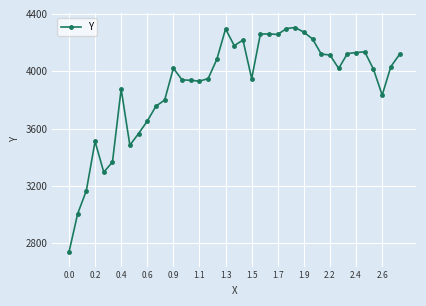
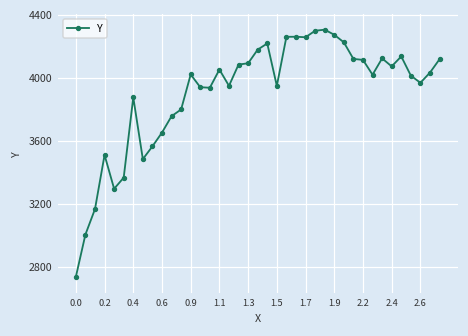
1.1: 3930 -> 4050
1.3: 4300 -> 4090
2.4: 4130 -> 4070
2.6: 3830 -> 3970
